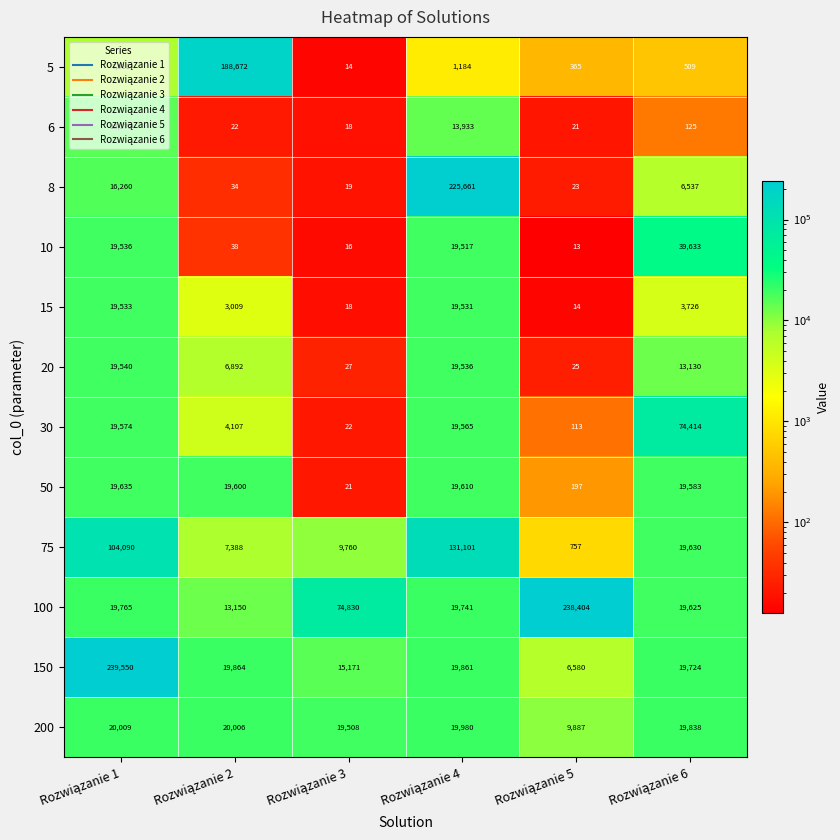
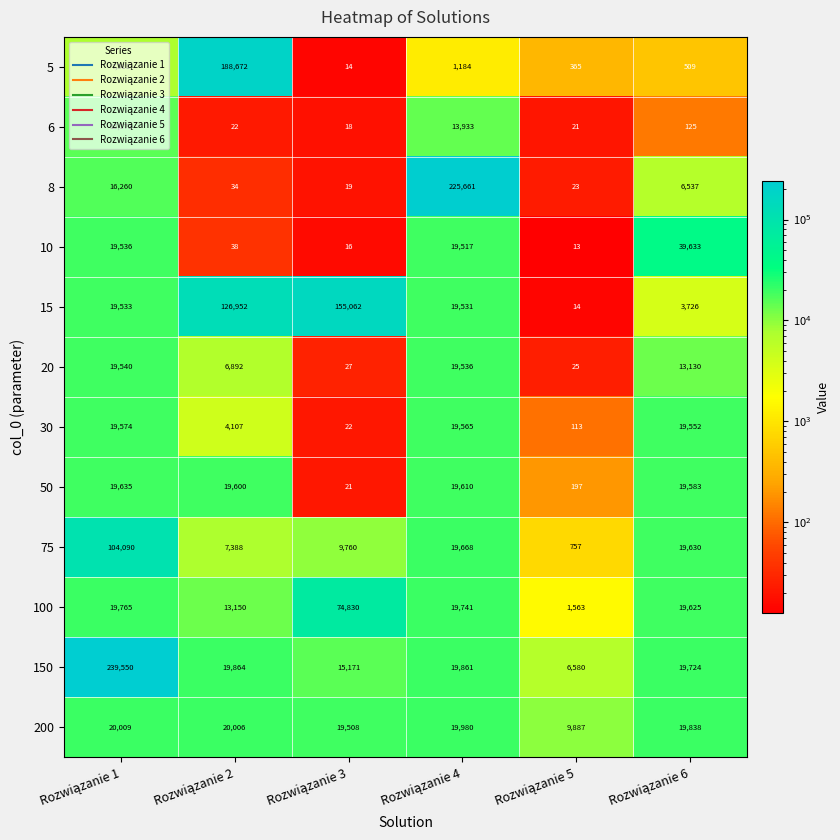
15, Rozwiązanie 2: 3,009 -> 126,952
15, Rozwiązanie 3: 18 -> 155,062
30, Rozwiązanie 6: 74,414 -> 19,552
75, Rozwiązanie 4: 131,101 -> 19,668
100, Rozwiązanie 5: 238,404 -> 1,563
